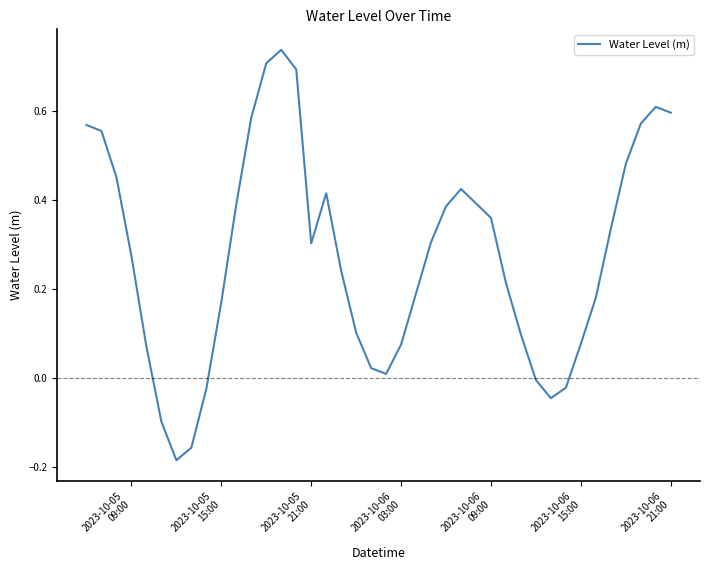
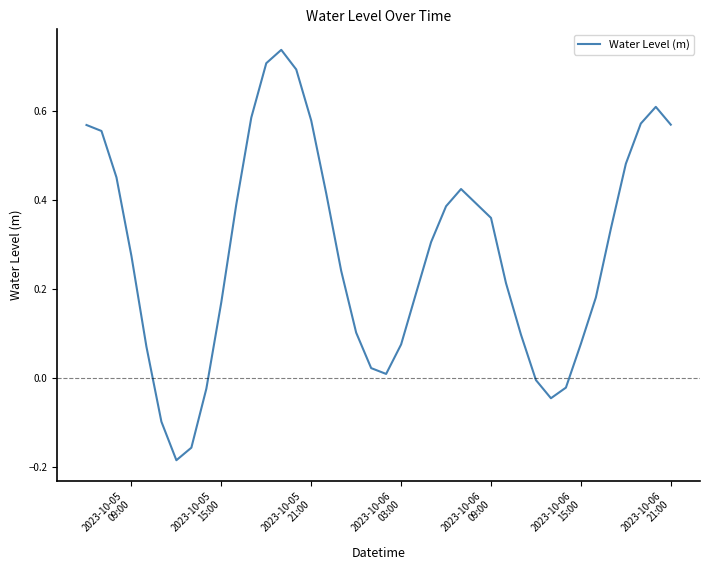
2023-10-05 21:00: 0.30 -> 0.58
2023-10-06 21:00: 0.60 -> 0.57
